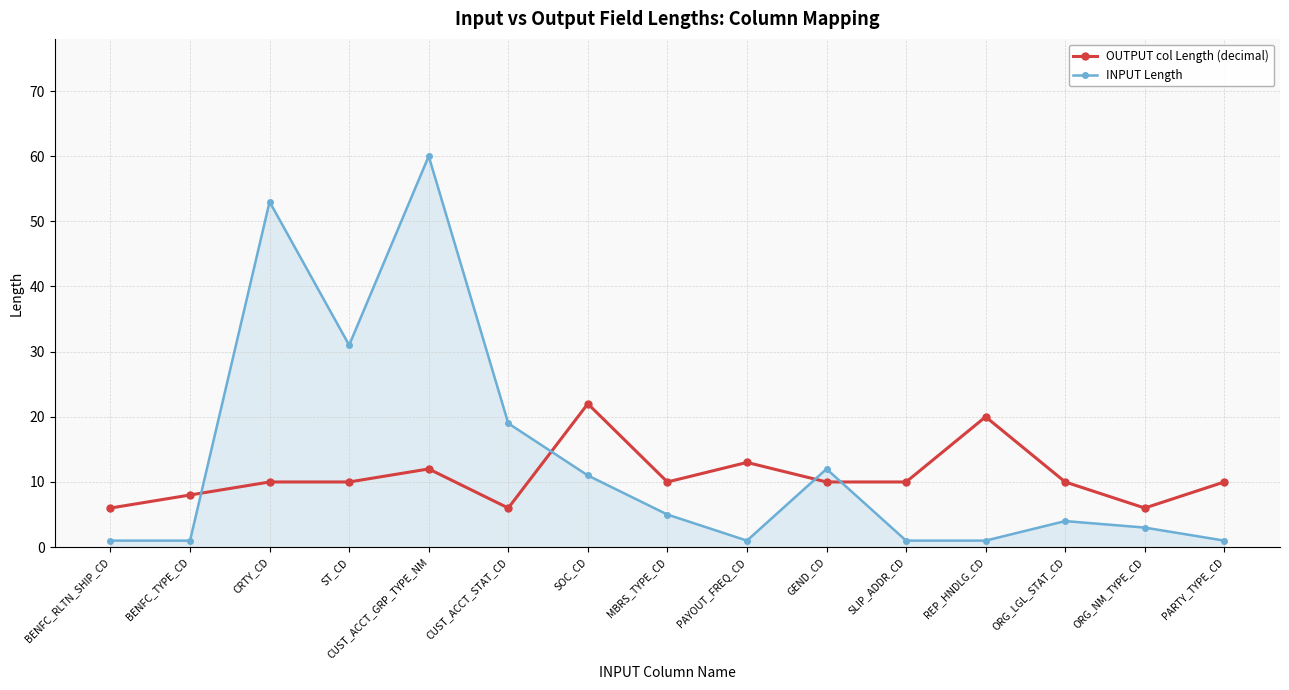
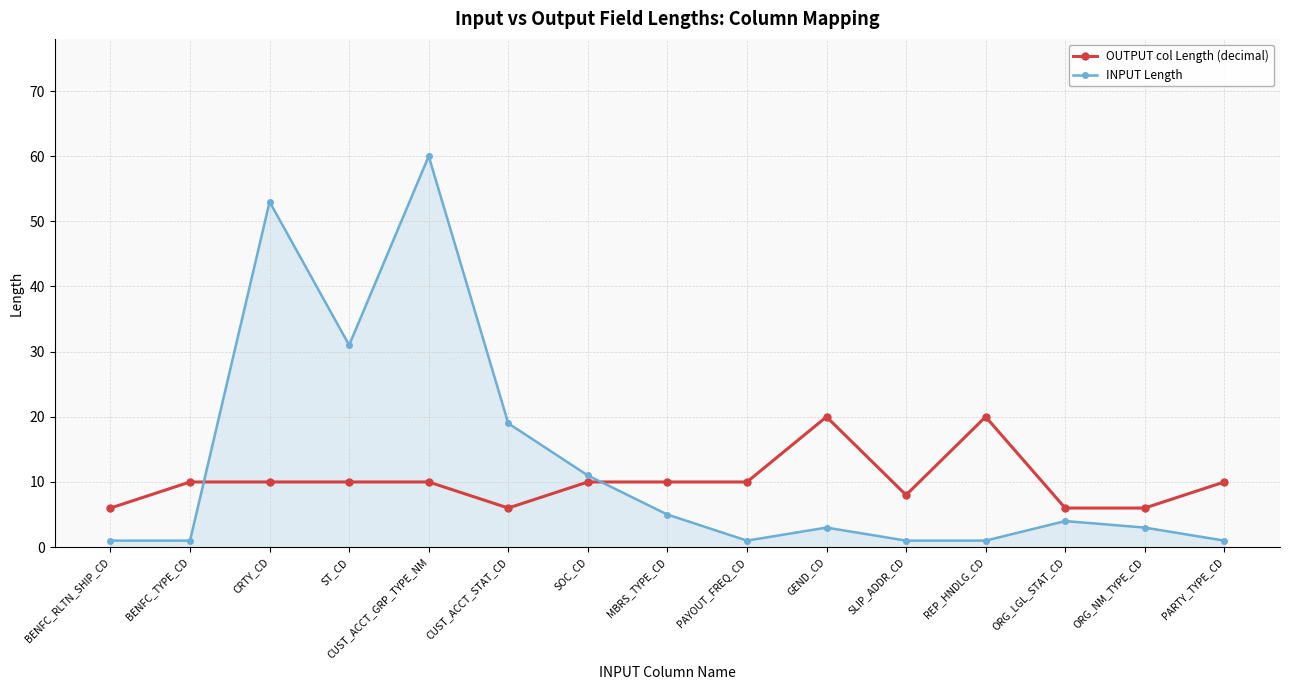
OUTPUT col Length (decimal), BENFC_TYPE_CD: 8 -> 10
OUTPUT col Length (decimal), CUST_ACCT_GRP_TYPE_NM: 12 -> 10
OUTPUT col Length (decimal), SOC_CD: 22 -> 10
OUTPUT col Length (decimal), PAYOUT_FREQ_CD: 13 -> 10
OUTPUT col Length (decimal), GEND_CD: 10 -> 20
INPUT Length, GEND_CD: 12 -> 3
OUTPUT col Length (decimal), SLIP_ADDR_CD: 10 -> 8
OUTPUT col Length (decimal), ORG_LGL_STAT_CD: 10 -> 6
